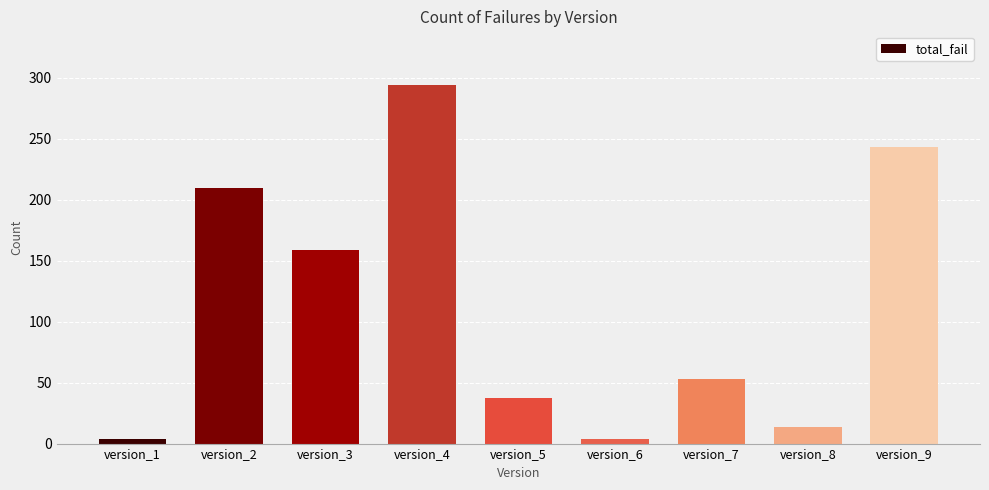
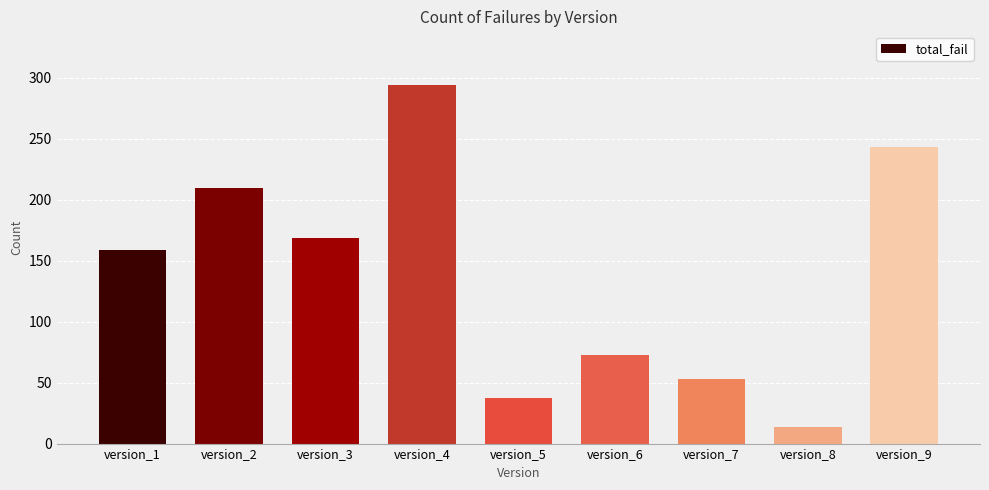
version_1: 4 -> 159
version_3: 159 -> 169
version_6: 4 -> 73
